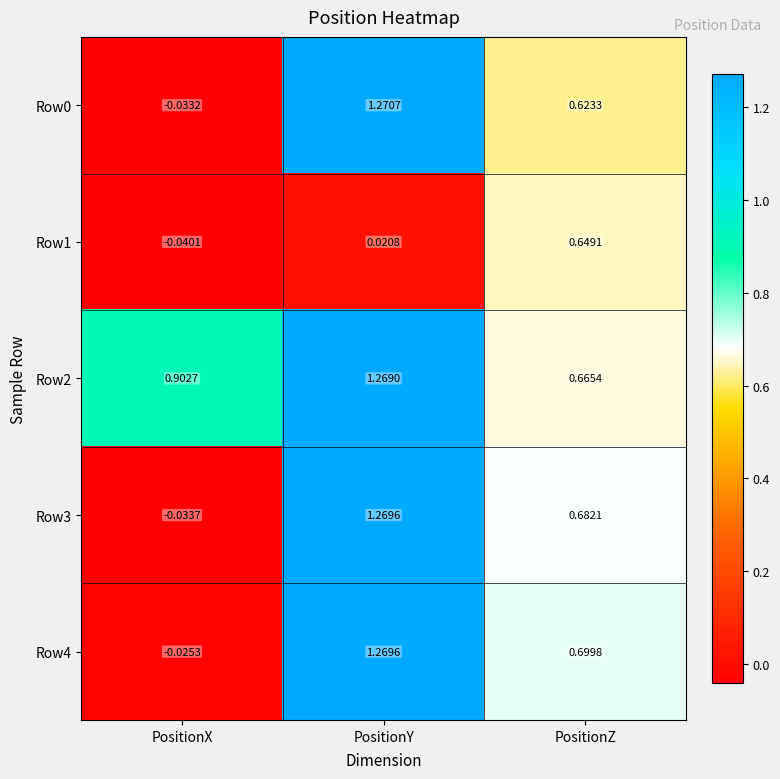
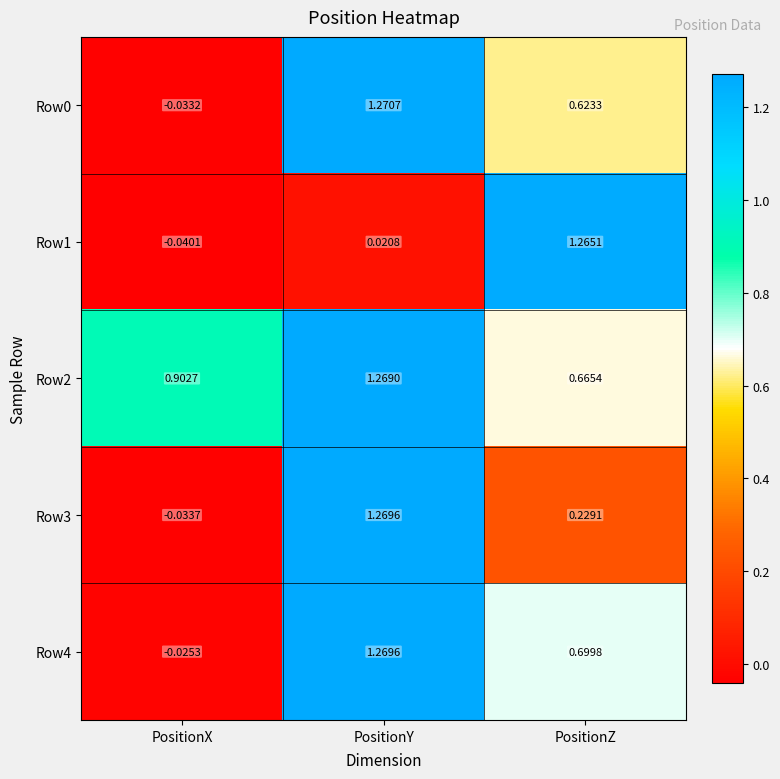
Row1, PositionZ: 0.6491 -> 1.2651
Row3, PositionZ: 0.6821 -> 0.2291
